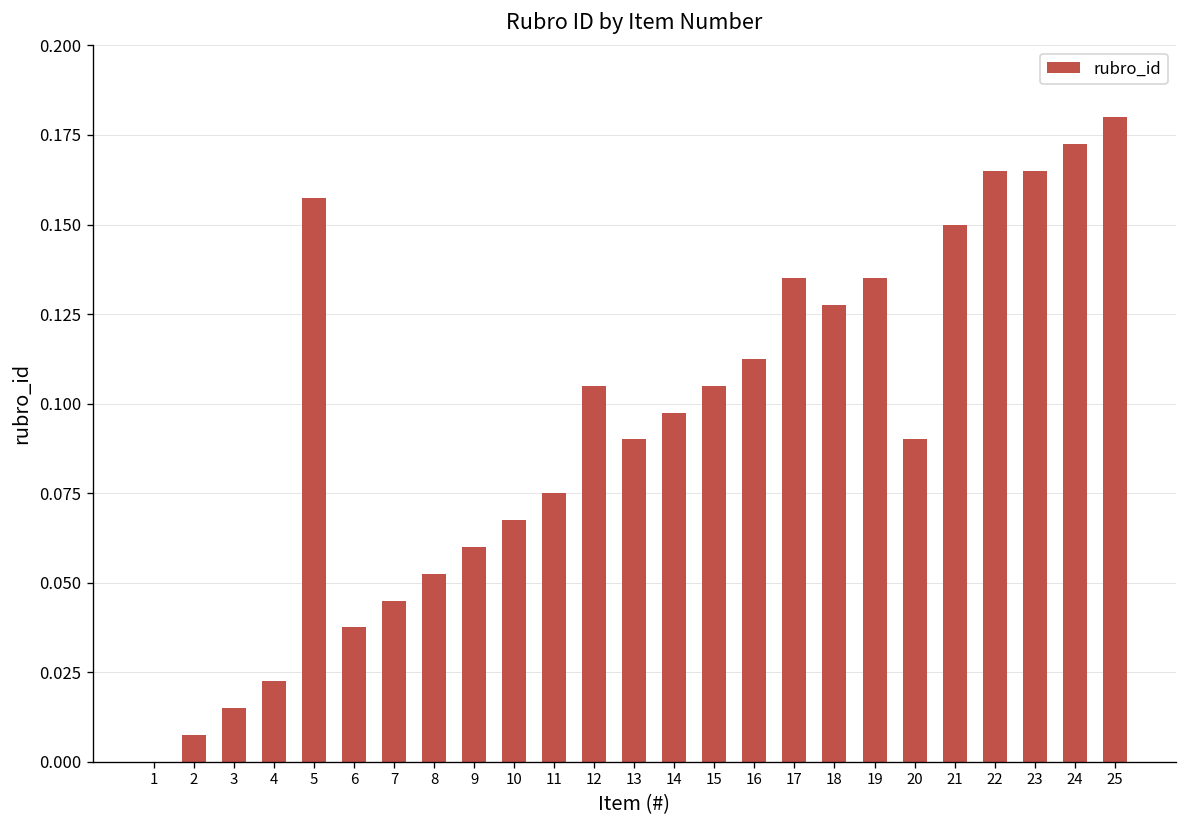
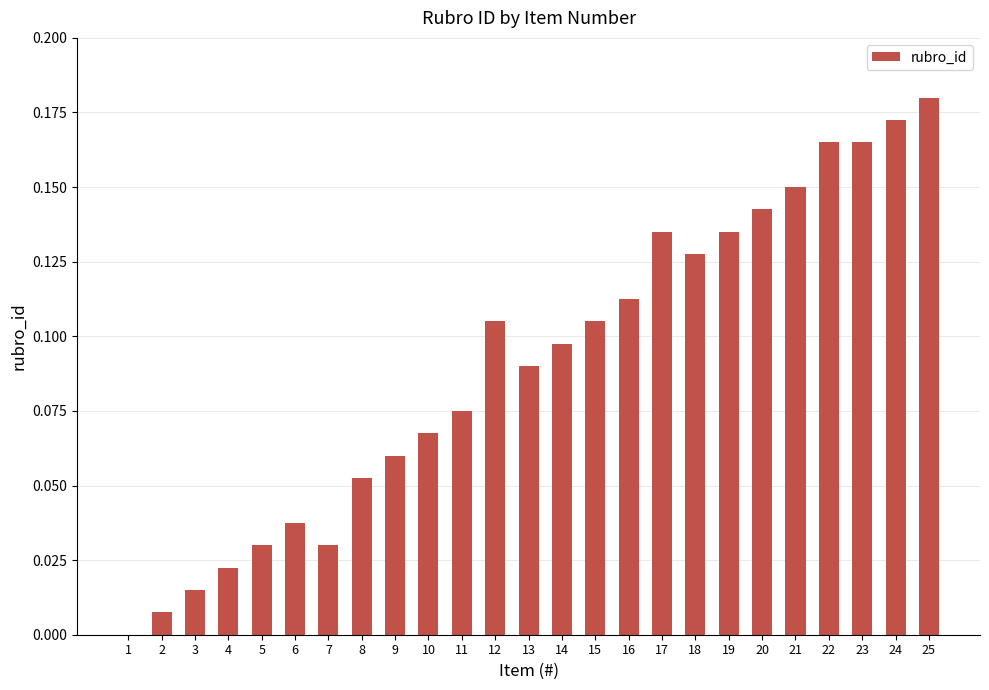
5: 0.158 -> 0.030
7: 0.045 -> 0.030
20: 0.090 -> 0.143
